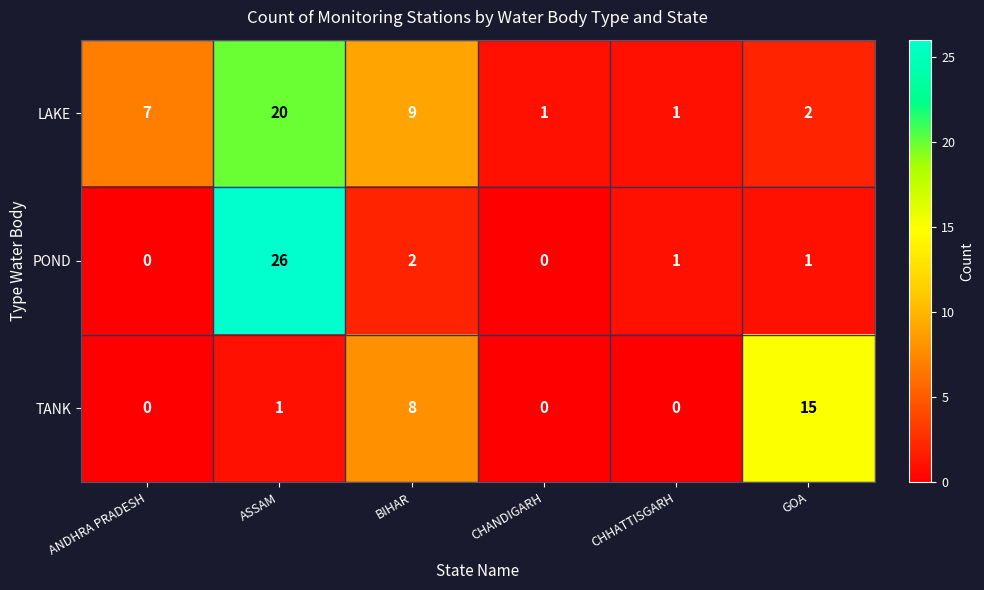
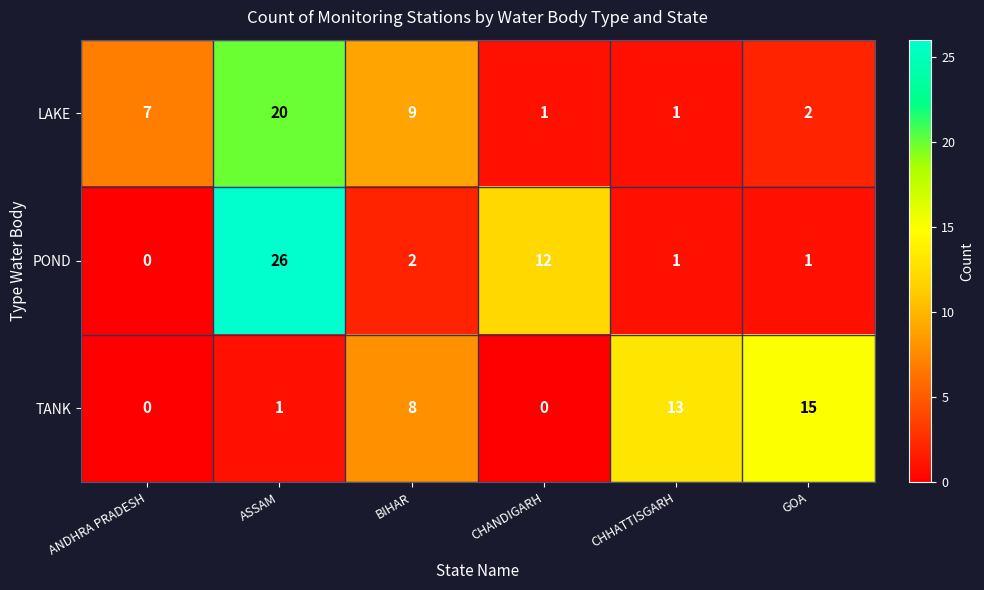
POND, CHANDIGARH: 0 -> 12
TANK, CHHATTISGARH: 0 -> 13
